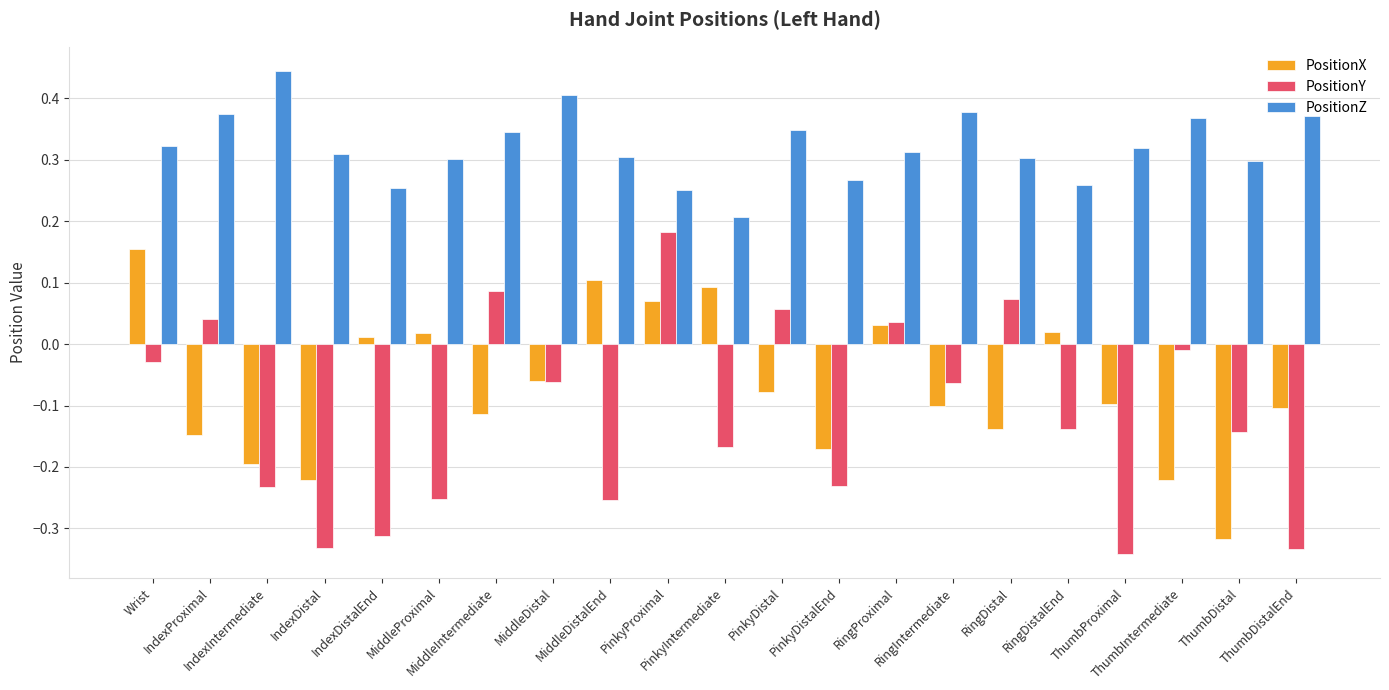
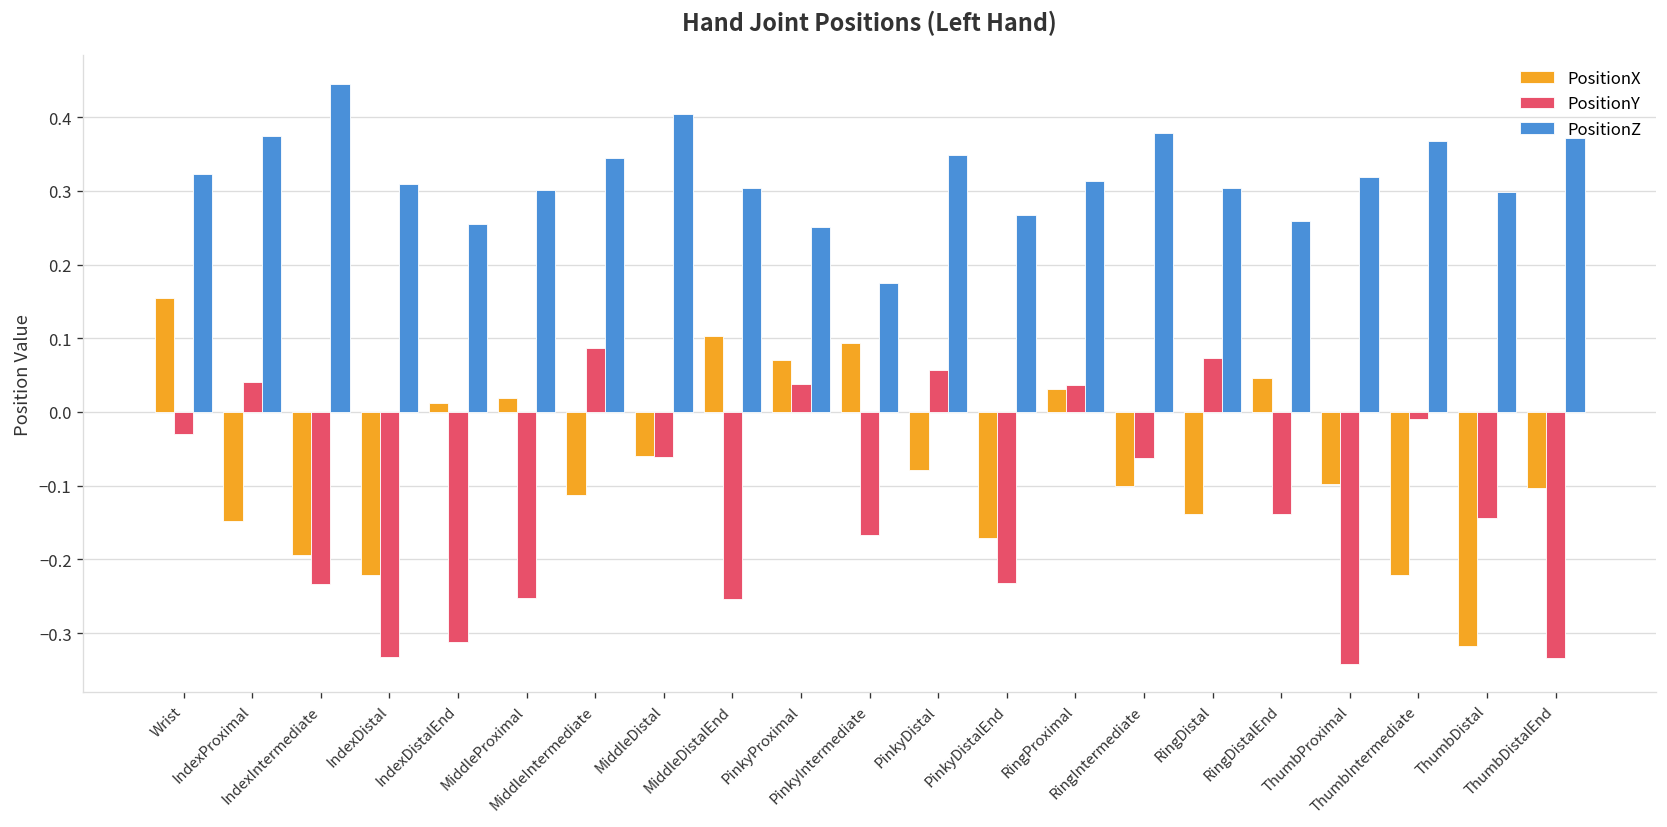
PositionY, PinkyProximal: 0.18 -> 0.04
PositionZ, PinkyIntermediate: 0.21 -> 0.18
PositionX, RingDistalEnd: 0.02 -> 0.05
